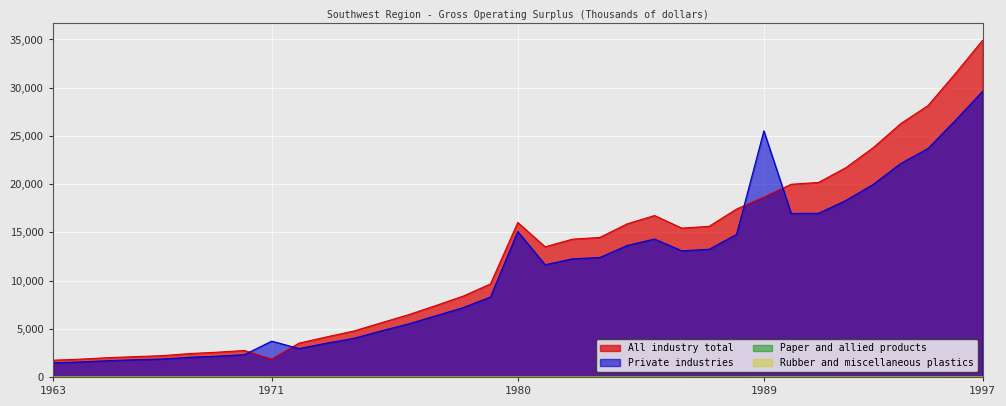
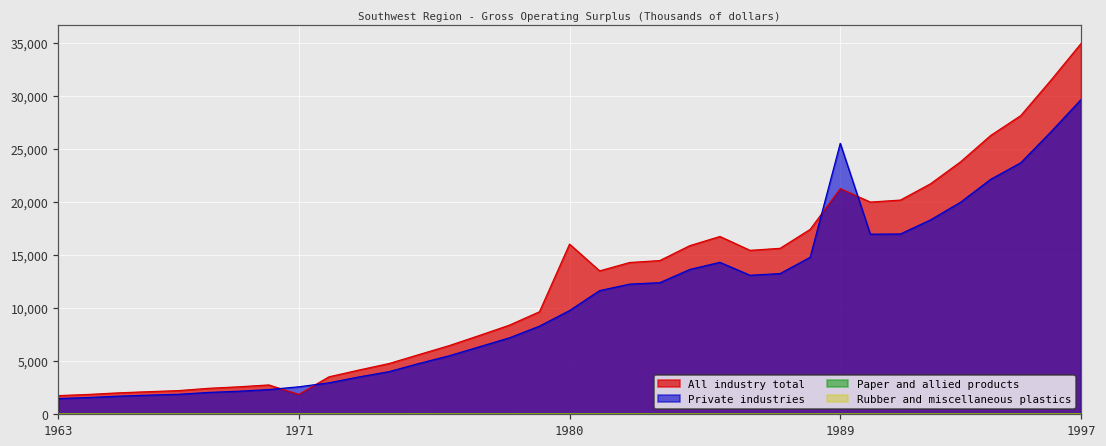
Private industries, 1971: 4,000 -> 3,000
Private industries, 1980: 15,000 -> 10,000
All industry total, 1989: 19,000 -> 21,000
